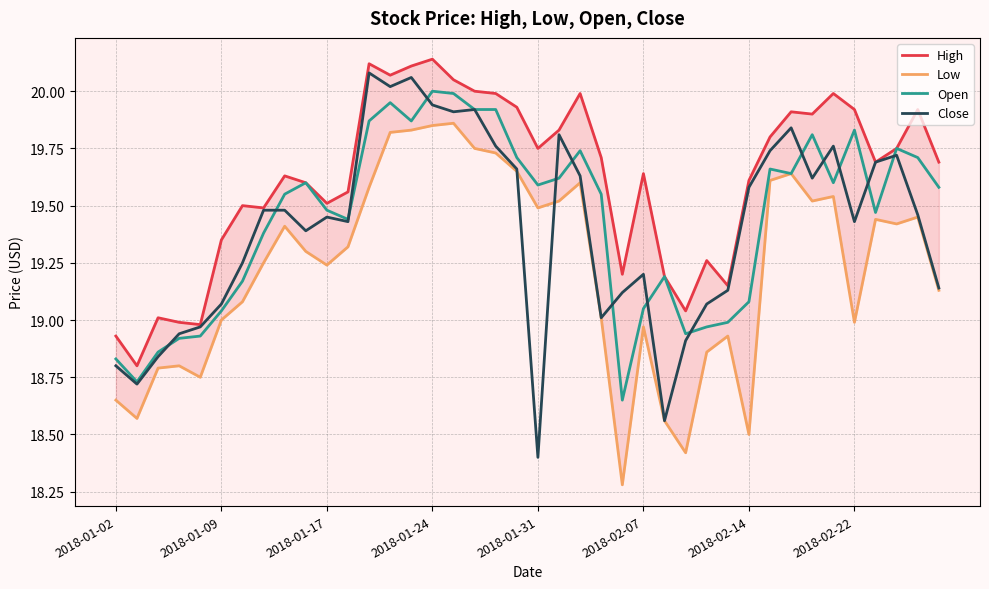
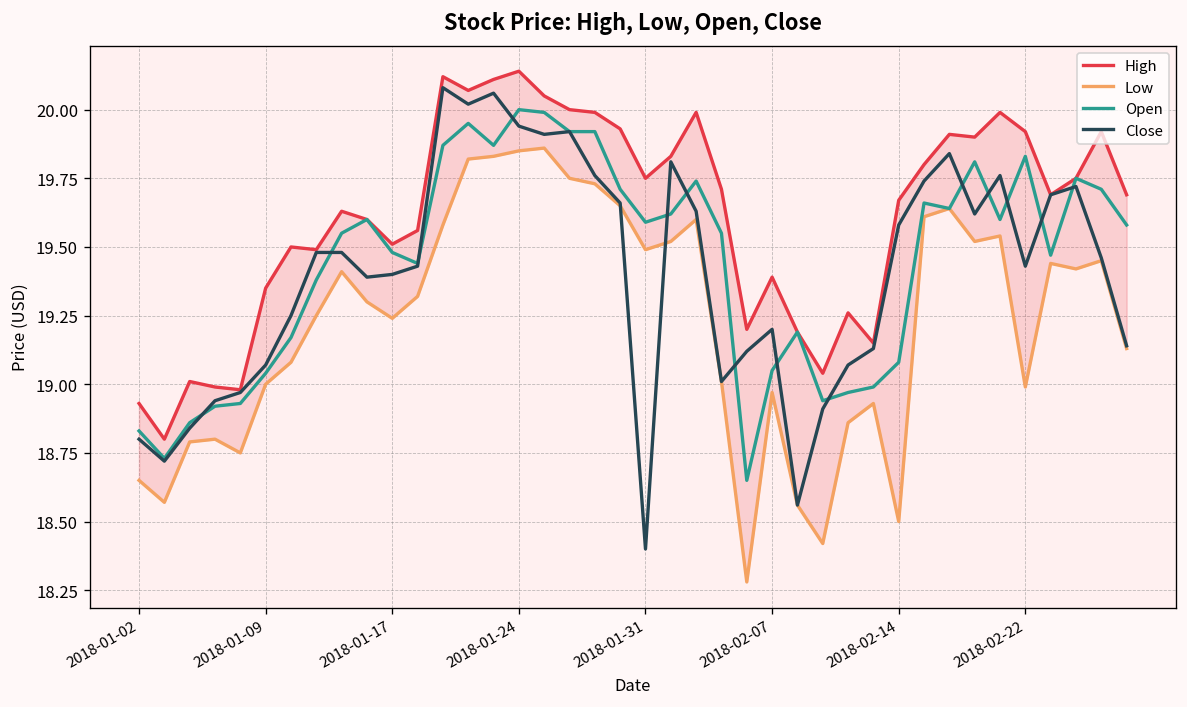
Close, 2018-01-17: 19.45 -> 19.40
High, 2018-02-07: 19.64 -> 19.39
High, 2018-02-14: 19.61 -> 19.67
